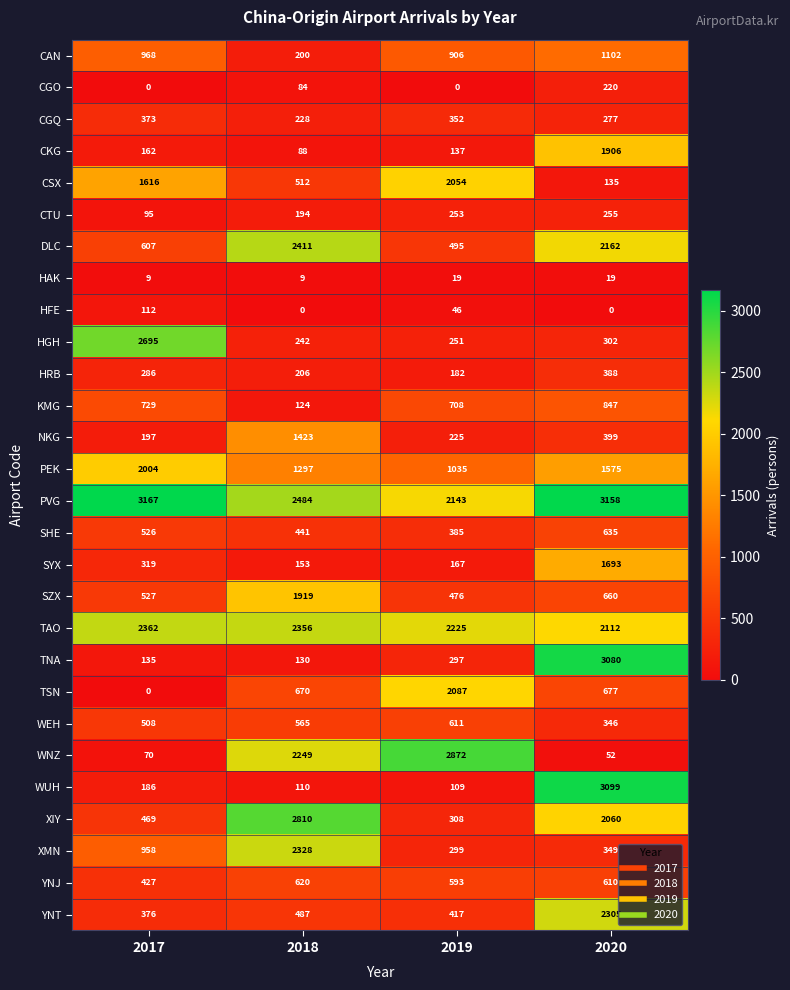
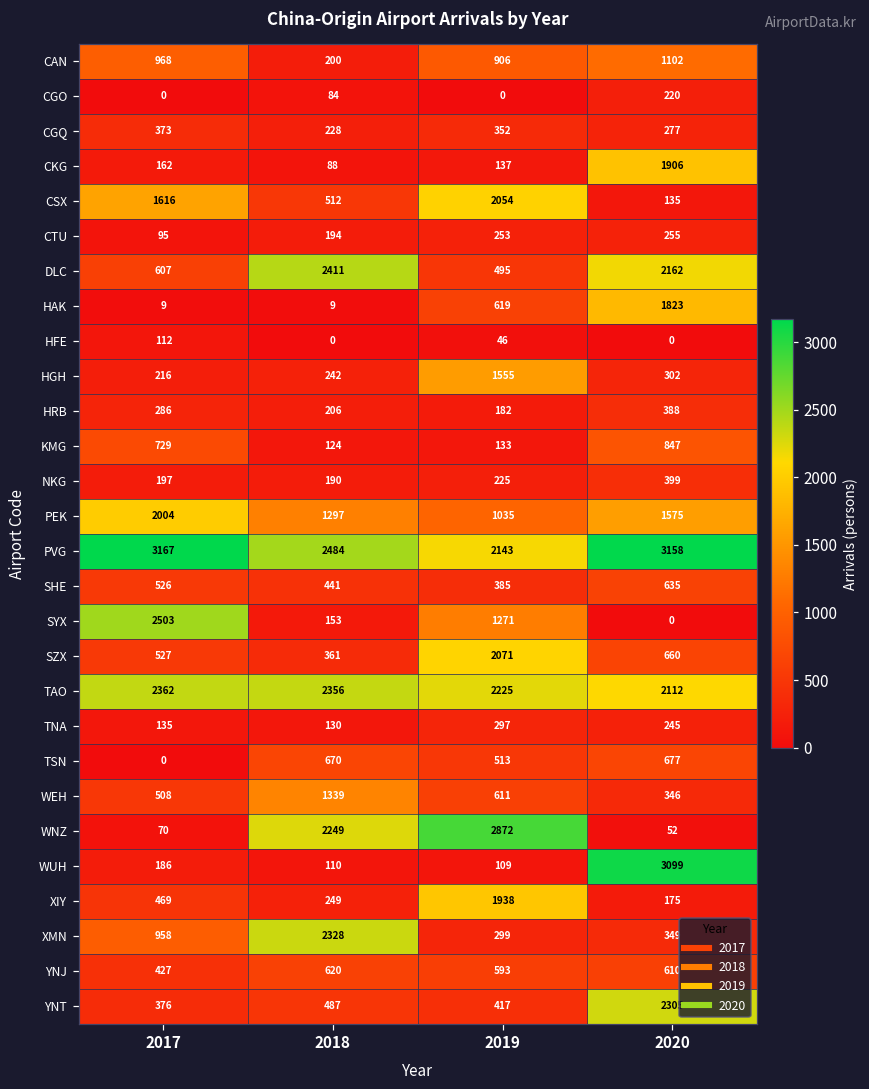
HAK, 2019: 19 -> 619
HAK, 2020: 19 -> 1823
HGH, 2017: 2695 -> 216
HGH, 2019: 251 -> 1555
KMG, 2019: 708 -> 133
NKG, 2018: 1423 -> 190
SYX, 2017: 319 -> 2503
SYX, 2019: 167 -> 1271
SYX, 2020: 1693 -> 0
SZX, 2018: 1919 -> 361
SZX, 2019: 476 -> 2071
TNA, 2020: 3080 -> 245
TSN, 2019: 2087 -> 513
WEH, 2018: 565 -> 1339
XIY, 2018: 2810 -> 249
XIY, 2019: 308 -> 1938
XIY, 2020: 2060 -> 175
